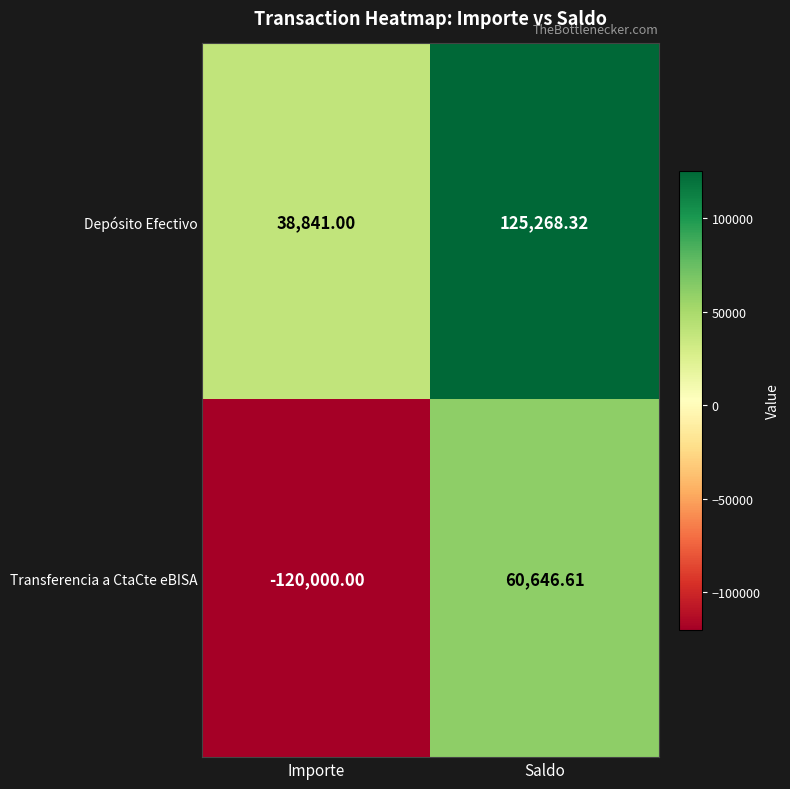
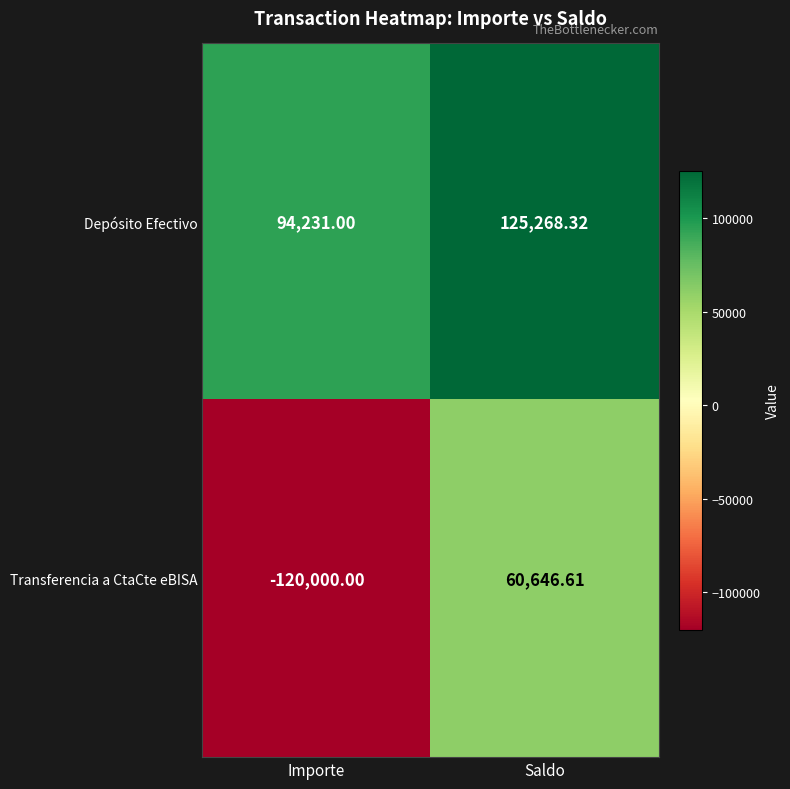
Depósito Efectivo, Importe: 38,841.00 -> 94,231.00
